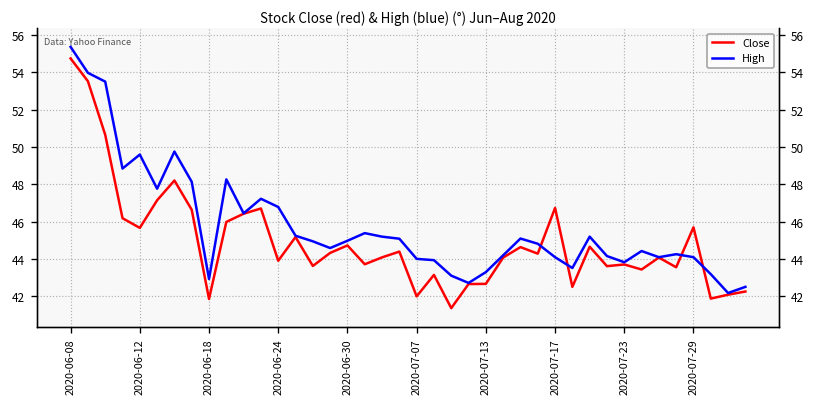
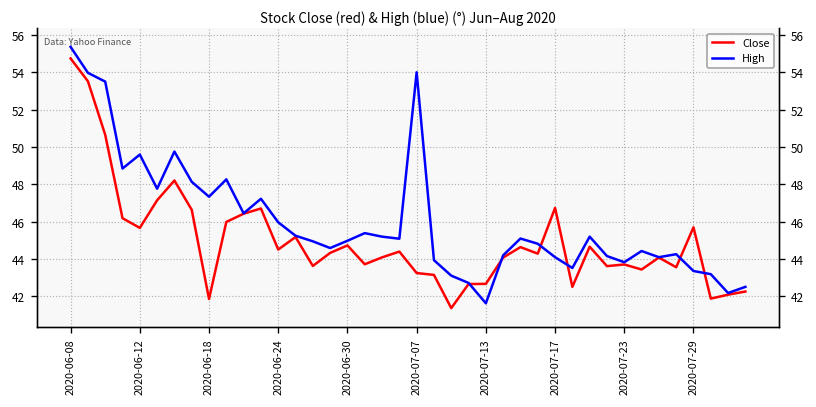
High, 2020-06-18: 42.9 -> 47.3
Close, 2020-06-24: 43.9 -> 44.5
High, 2020-06-24: 46.8 -> 46.0
Close, 2020-07-07: 42.0 -> 43.2
High, 2020-07-07: 44 -> 54
High, 2020-07-13: 43.3 -> 41.6
High, 2020-07-29: 44.1 -> 43.4
